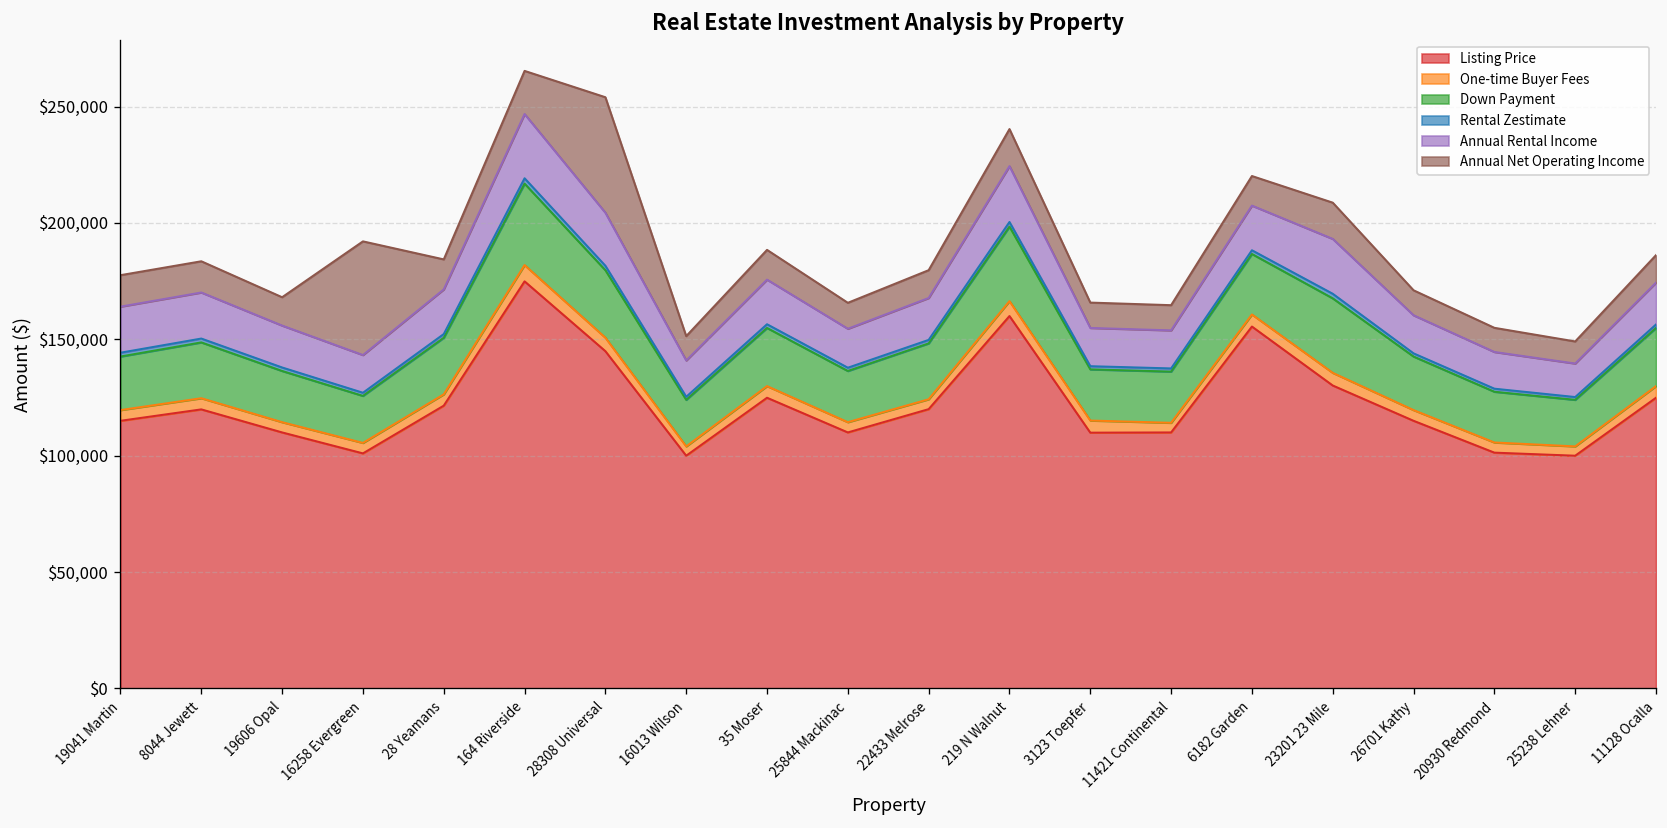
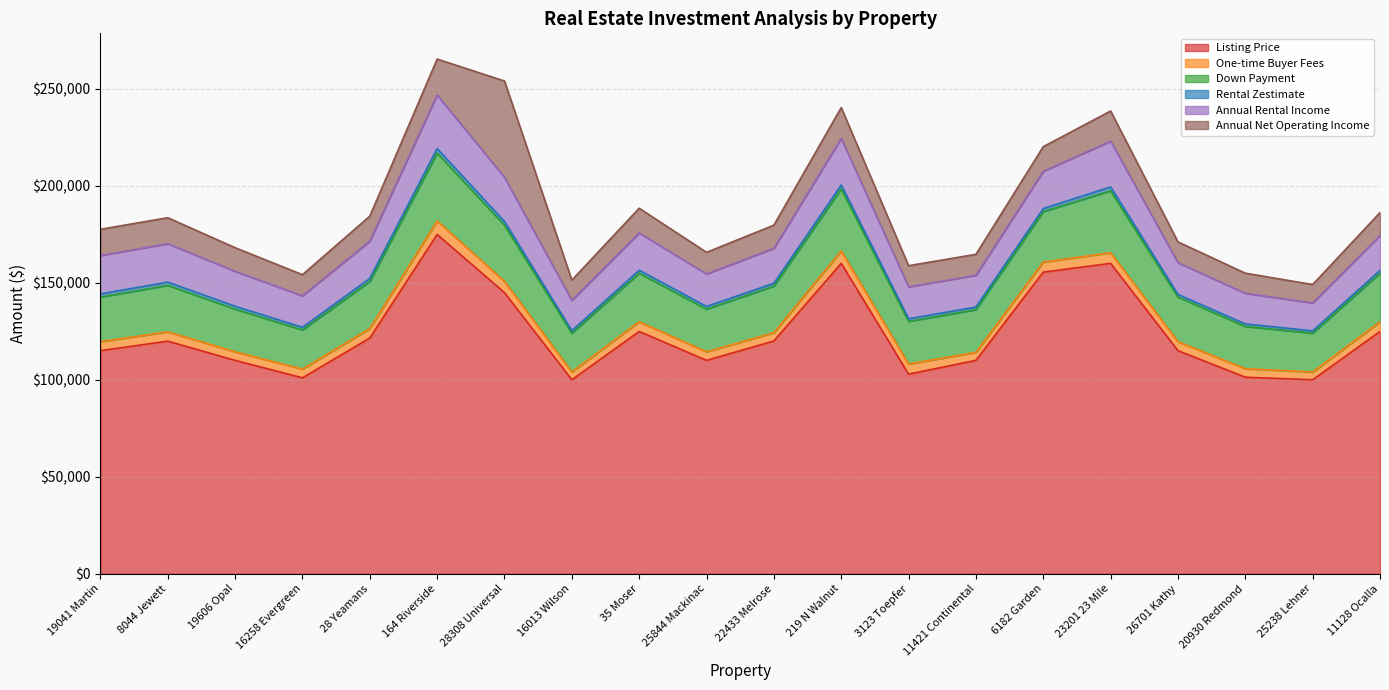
Annual Net Operating Income, 16258 Evergreen: $49,000 -> $11,000
Listing Price, 3123 Toepfer: $110,000 -> $103,000
Listing Price, 23201 23 Mile: $130,000 -> $160,000
